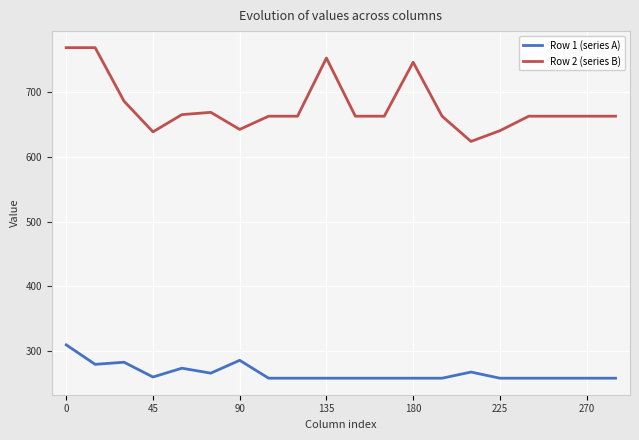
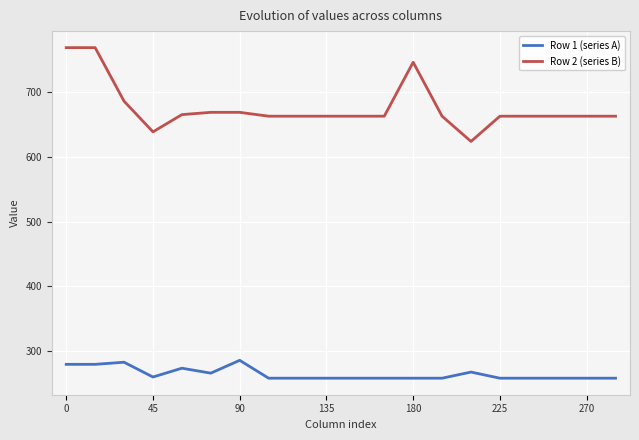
Row 1 (series A), 0: 310 -> 280
Row 2 (series B), 90: 640 -> 670
Row 2 (series B), 135: 750 -> 660
Row 2 (series B), 225: 640 -> 660
